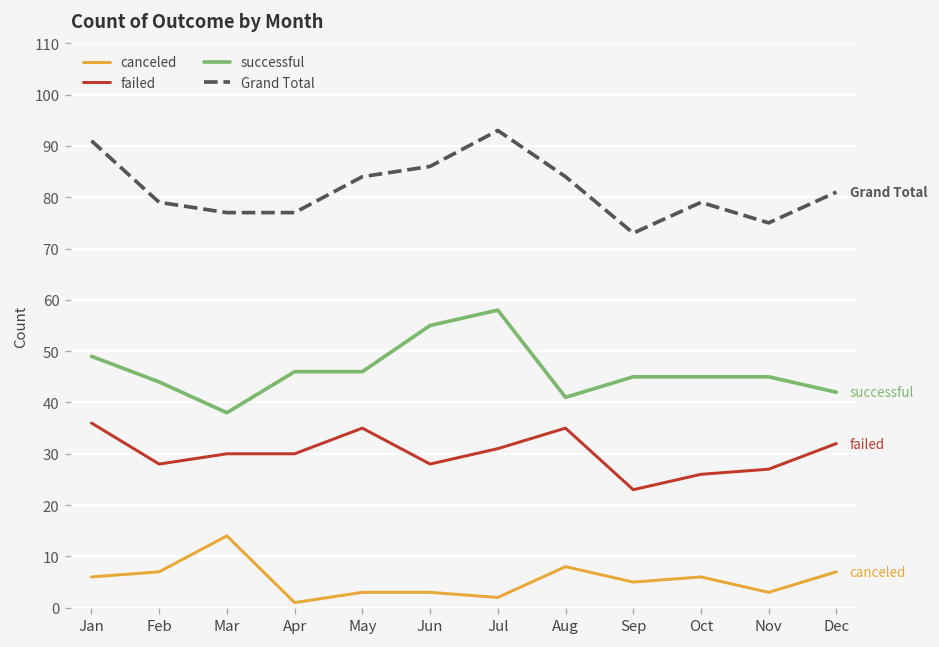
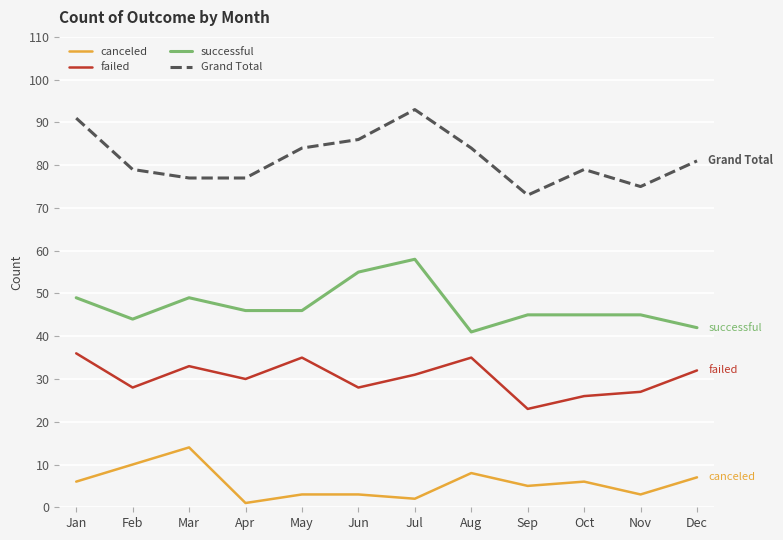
canceled, Feb: 7 -> 10
failed, Mar: 30 -> 33
successful, Mar: 38 -> 49
